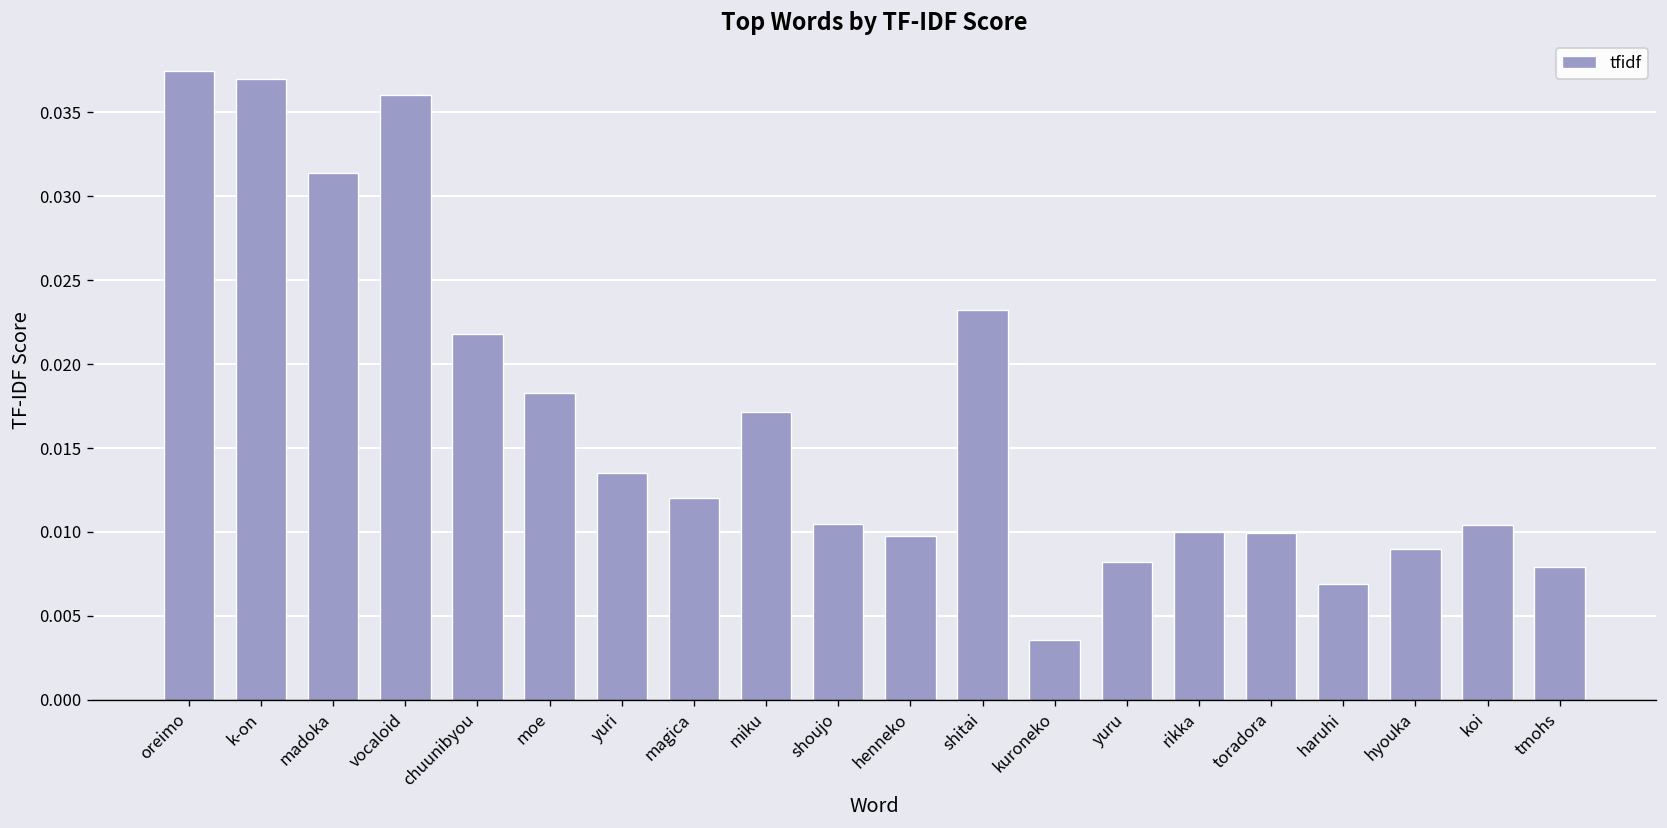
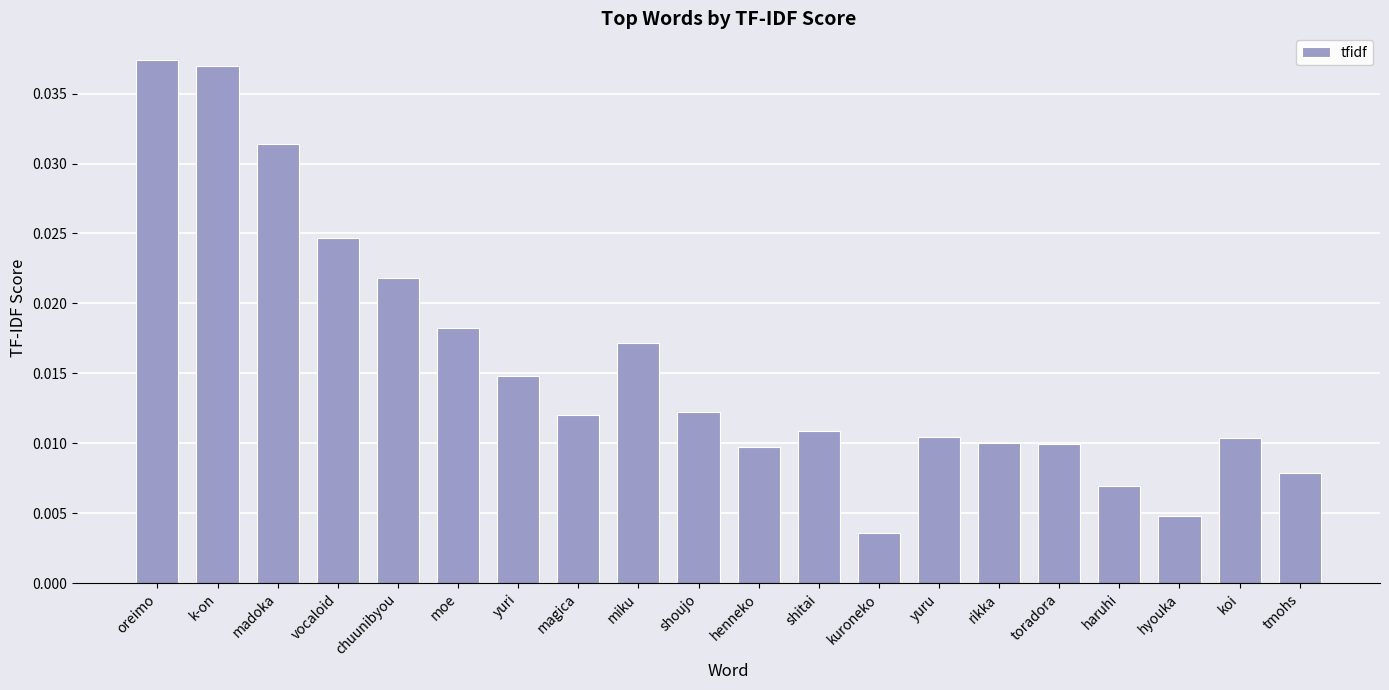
vocaloid: 0.0361 -> 0.0246
yuri: 0.0135 -> 0.0148
shoujo: 0.0105 -> 0.0122
shitai: 0.0232 -> 0.0109
yuru: 0.0082 -> 0.0104
hyouka: 0.0090 -> 0.0048
